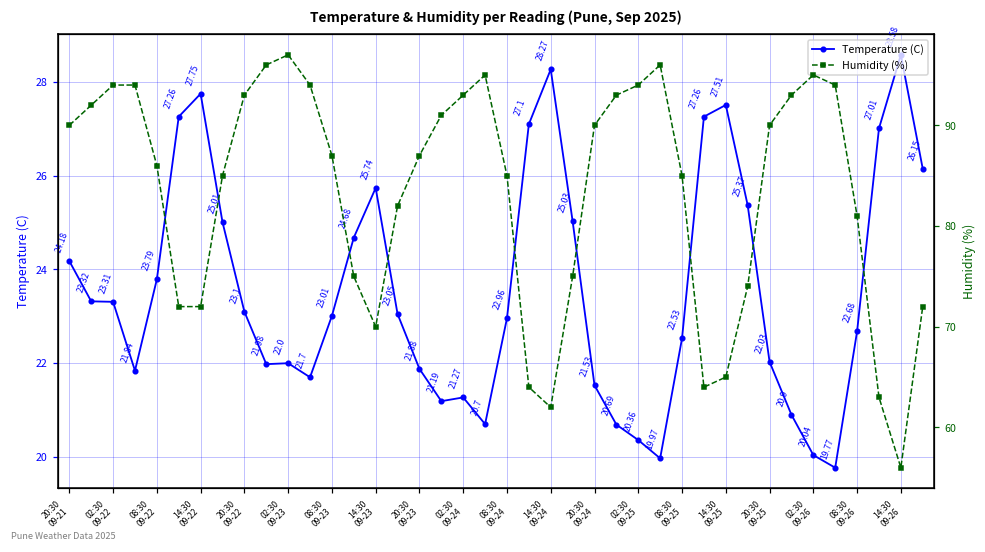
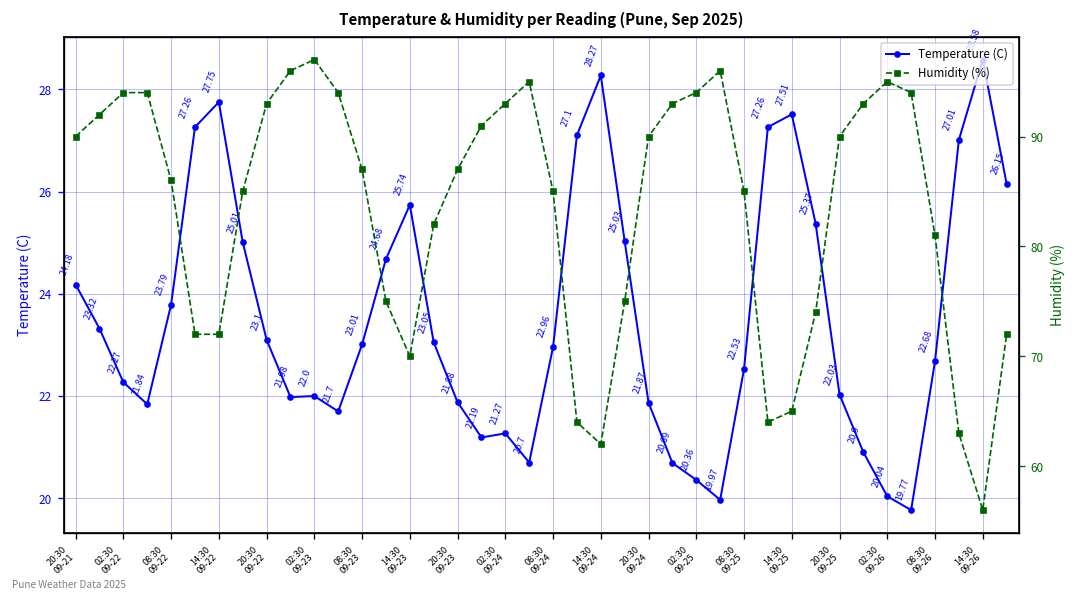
Temperature (C), 02:30 09-22: 23.31 -> 22.27
Temperature (C), 20:30 09-24: 21.53 -> 21.87
